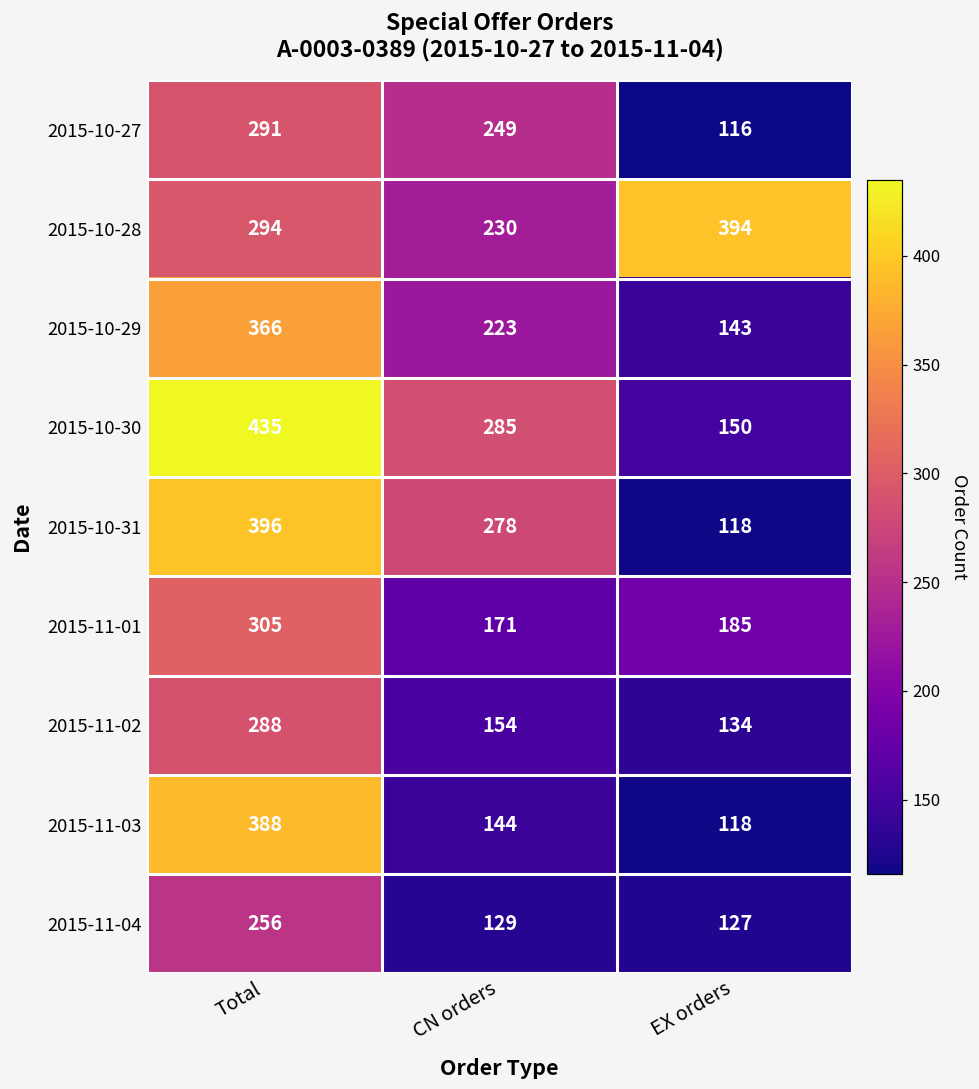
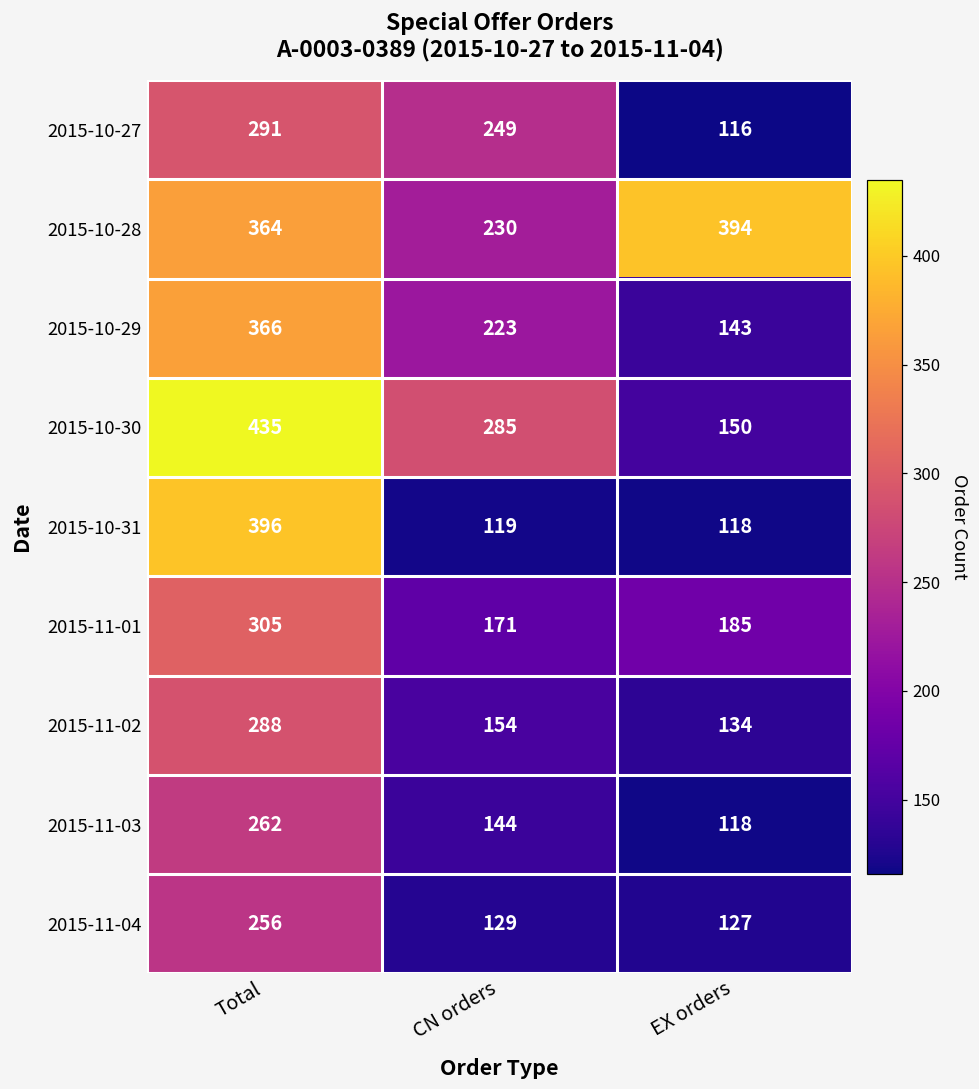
2015-10-28, Total: 294 -> 364
2015-10-31, CN orders: 278 -> 119
2015-11-03, Total: 388 -> 262
